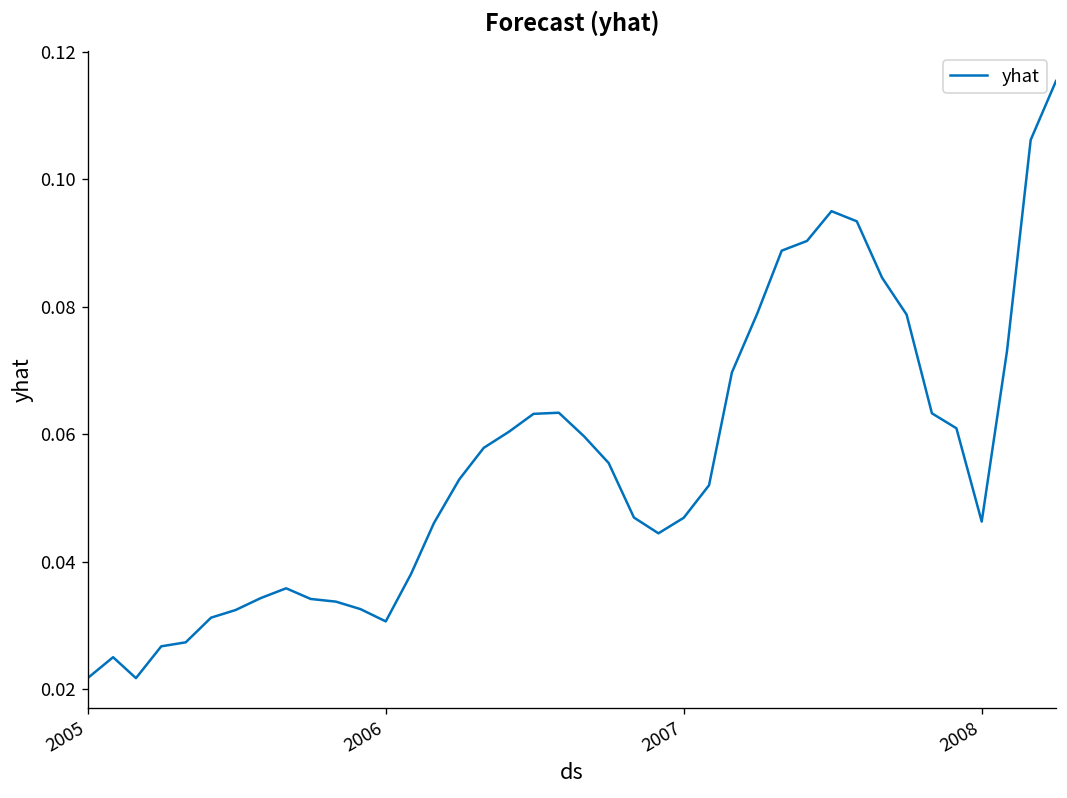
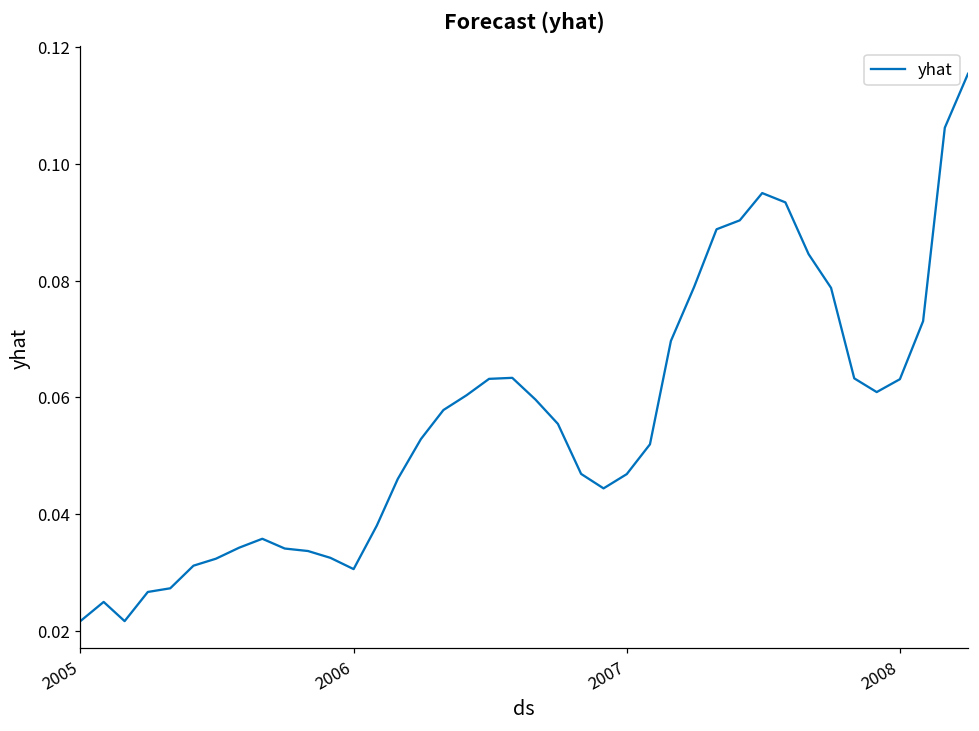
2008: 0.046 -> 0.063
